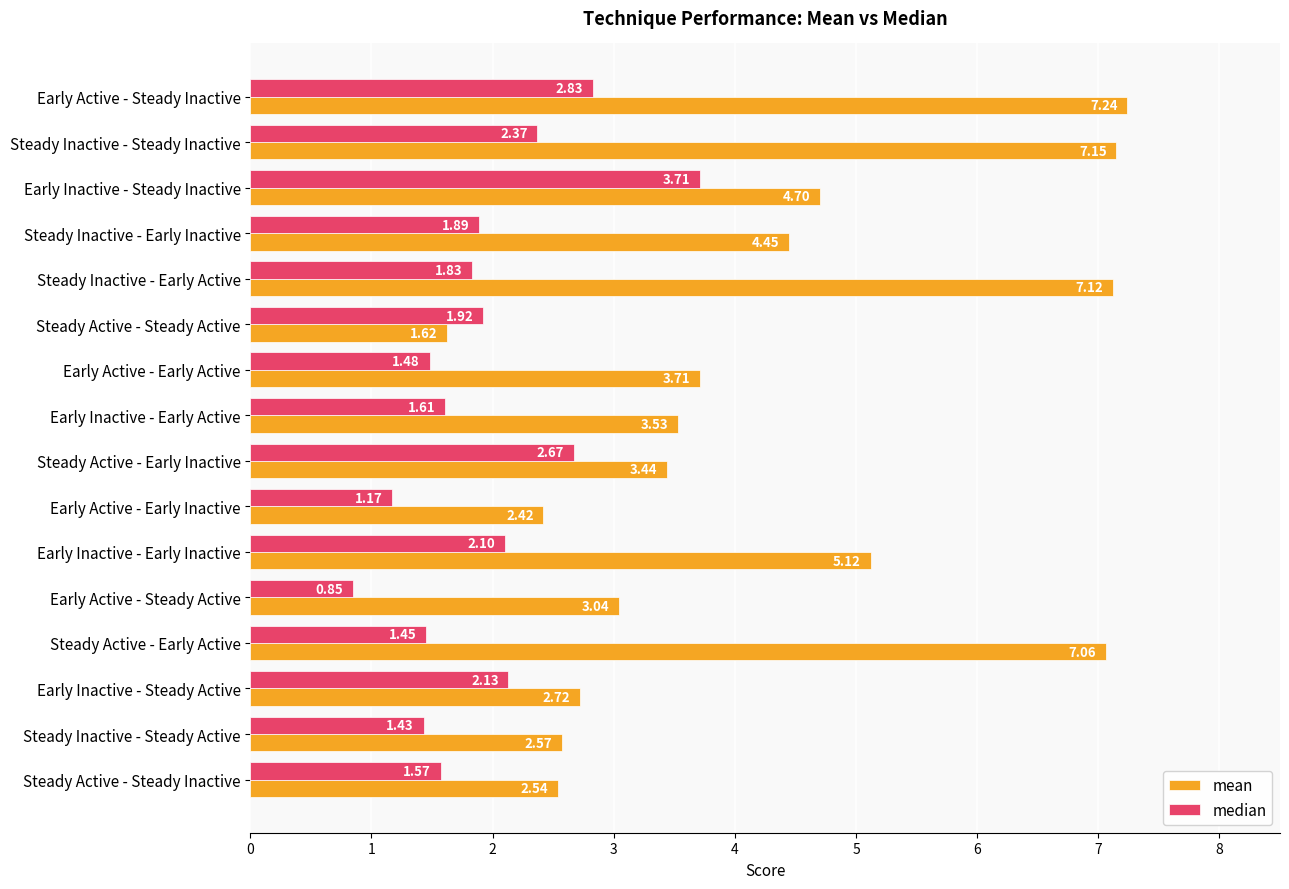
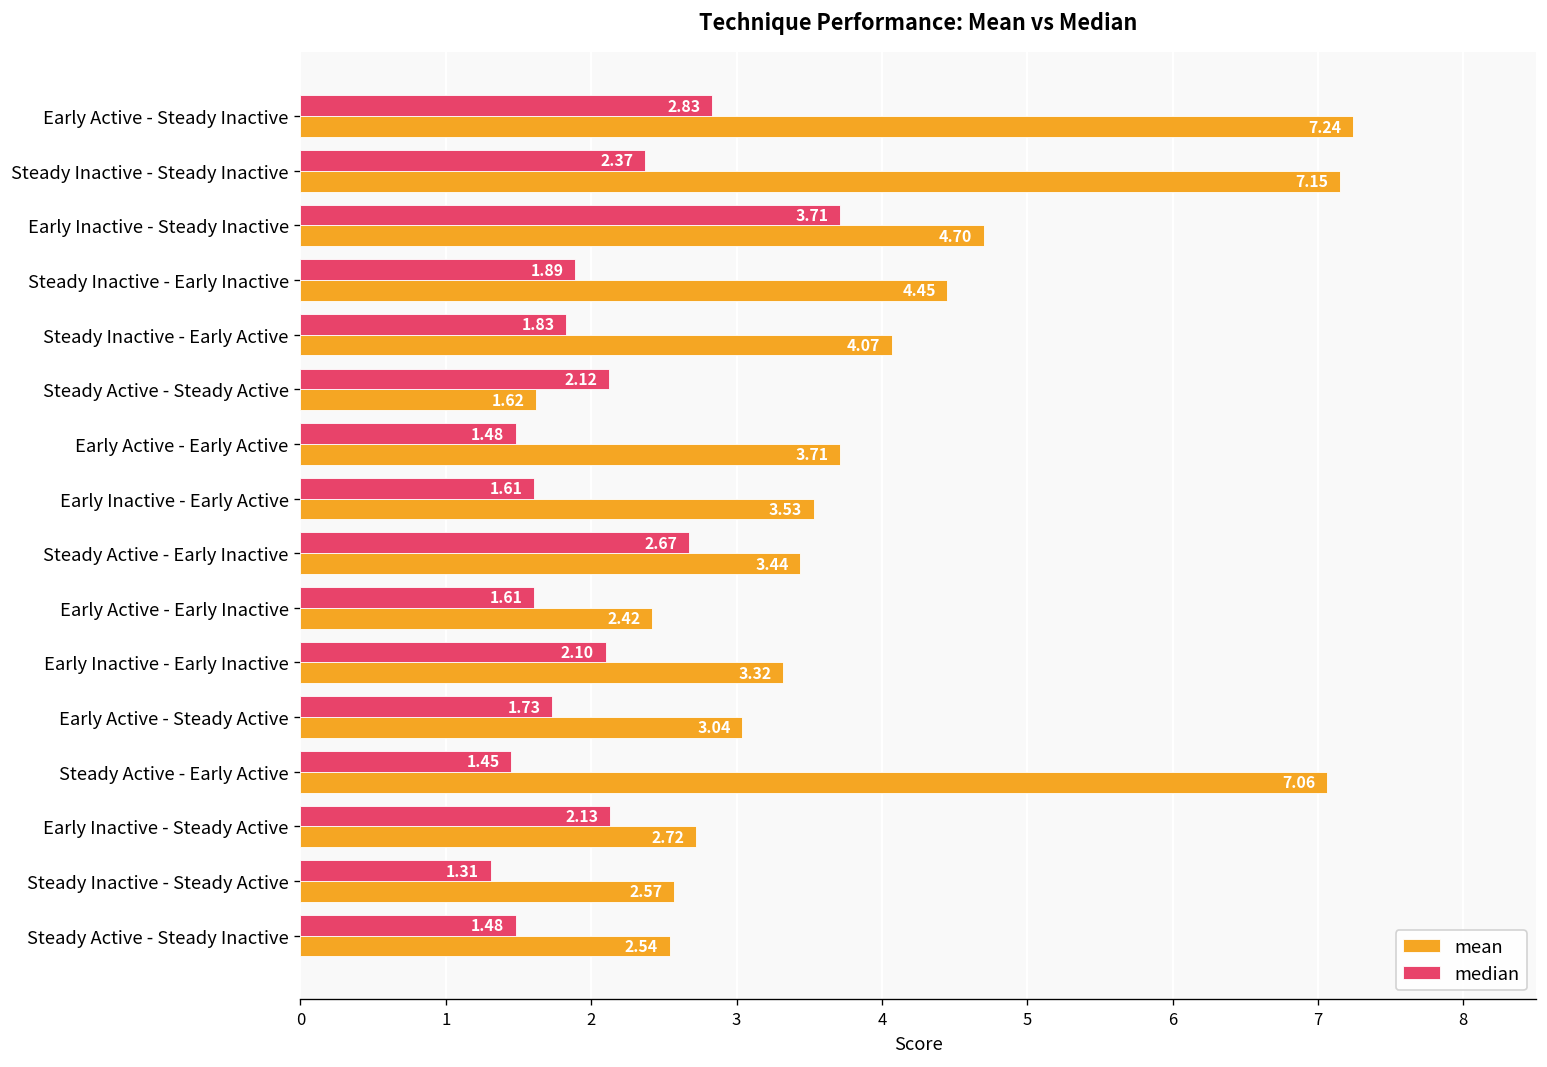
mean, Steady Inactive - Early Active: 7.12 -> 4.07
median, Steady Active - Steady Active: 1.92 -> 2.12
median, Early Active - Early Inactive: 1.17 -> 1.61
mean, Early Inactive - Early Inactive: 5.12 -> 3.32
median, Early Active - Steady Active: 0.85 -> 1.73
median, Steady Inactive - Steady Active: 1.43 -> 1.31
median, Steady Active - Steady Inactive: 1.57 -> 1.48
